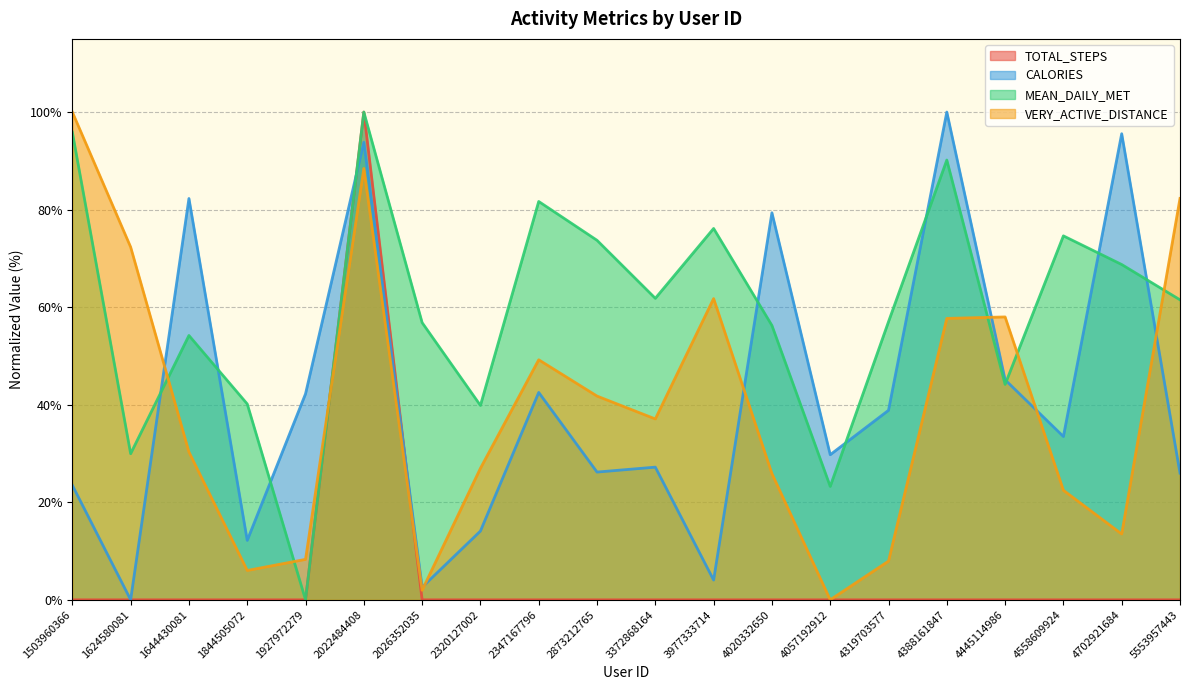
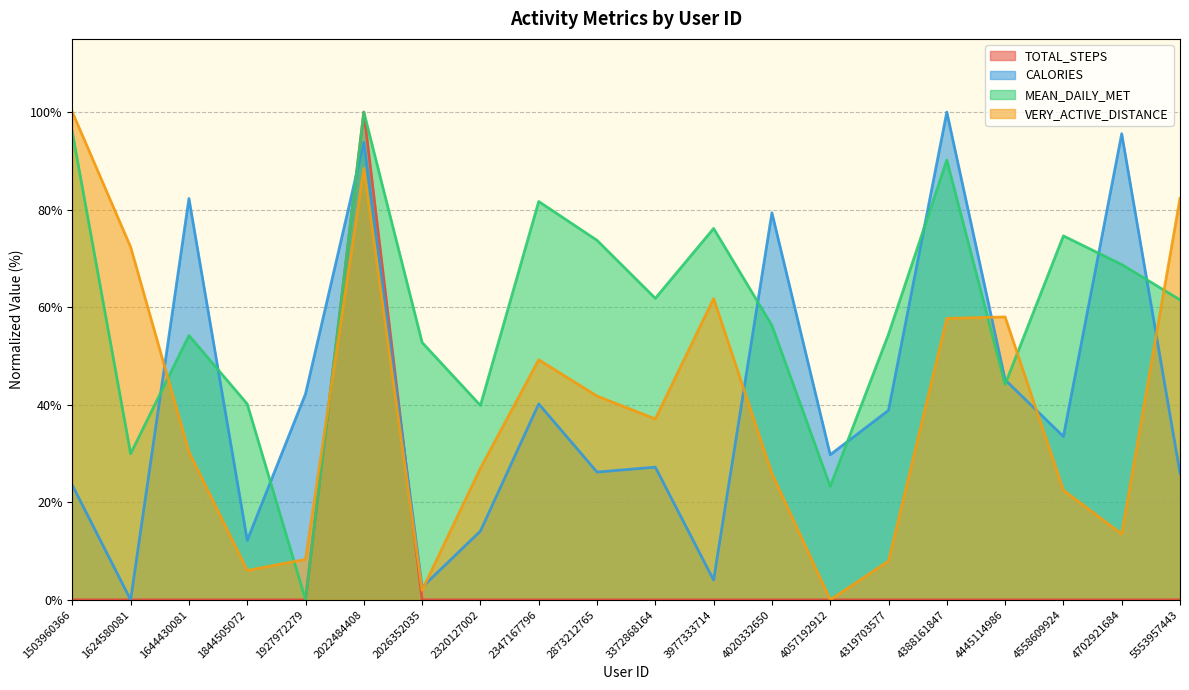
MEAN_DAILY_MET, 2026352035: 57% -> 53%
CALORIES, 2347167796: 43% -> 40%
MEAN_DAILY_MET, 4319703577: 57% -> 54%
